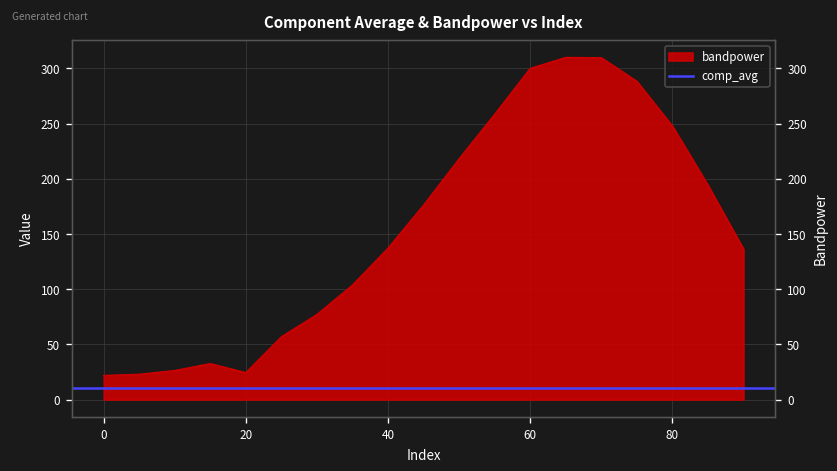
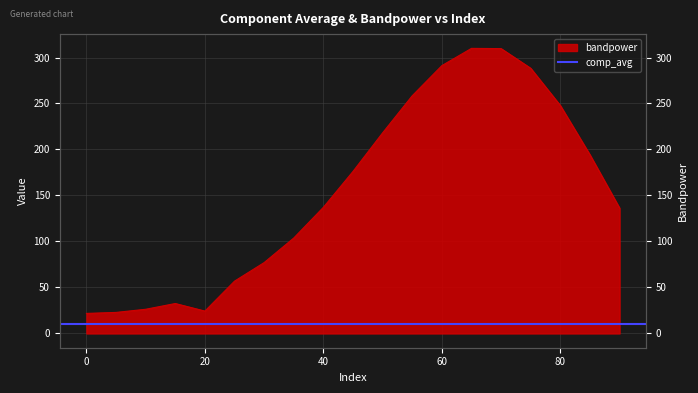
60: 300 -> 290
